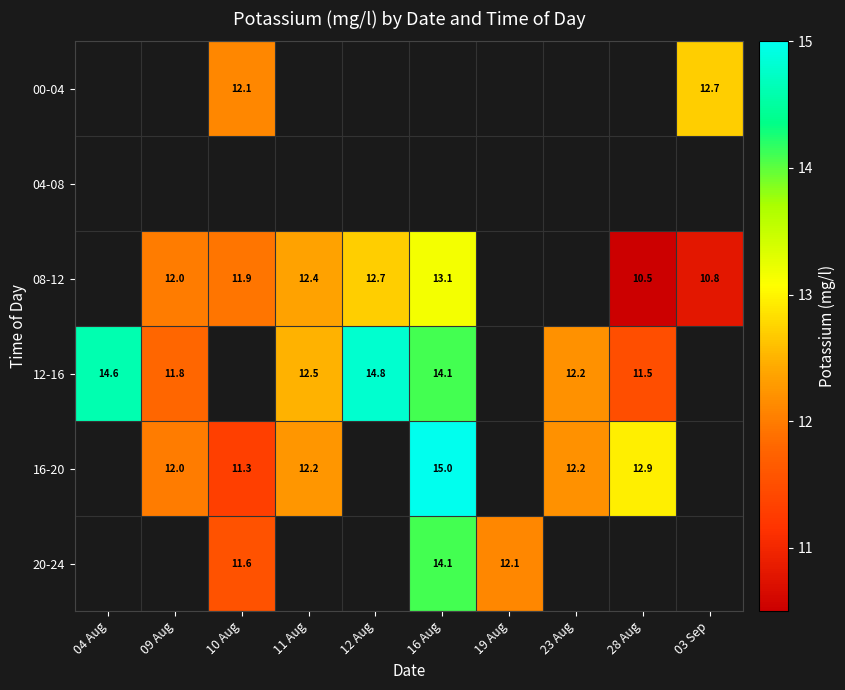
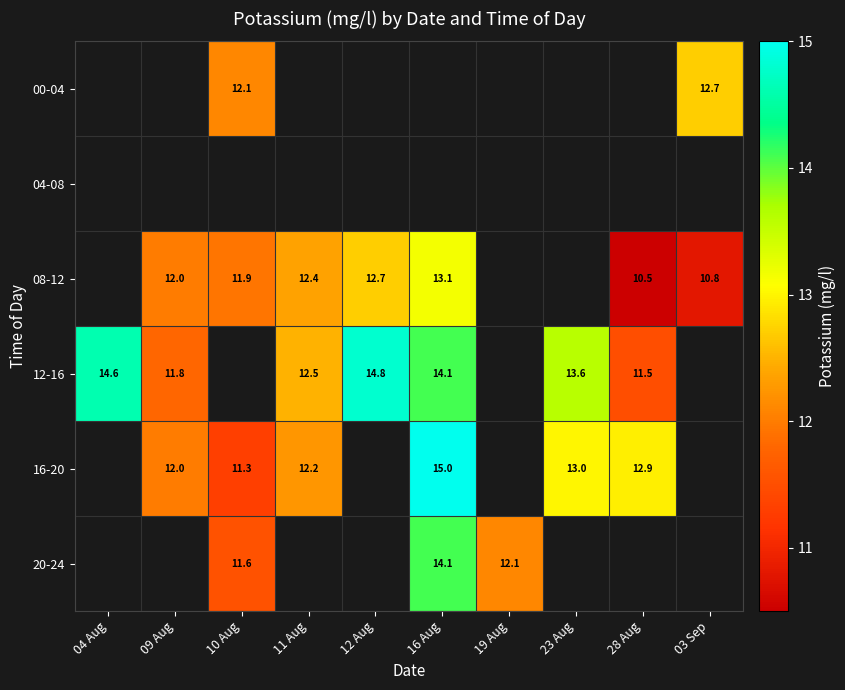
12-16, 23 Aug: 12.2 -> 13.6
16-20, 23 Aug: 12.2 -> 13.0
